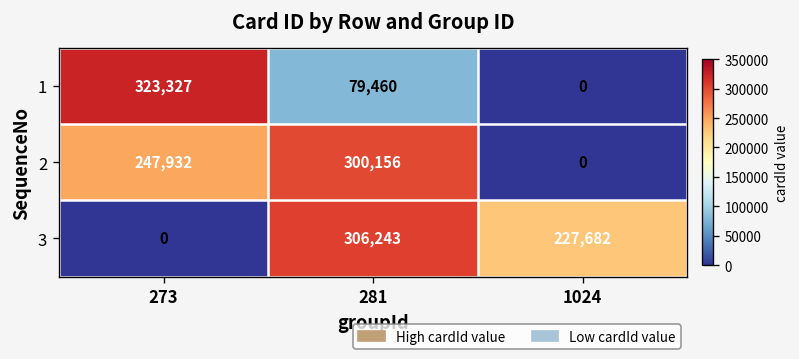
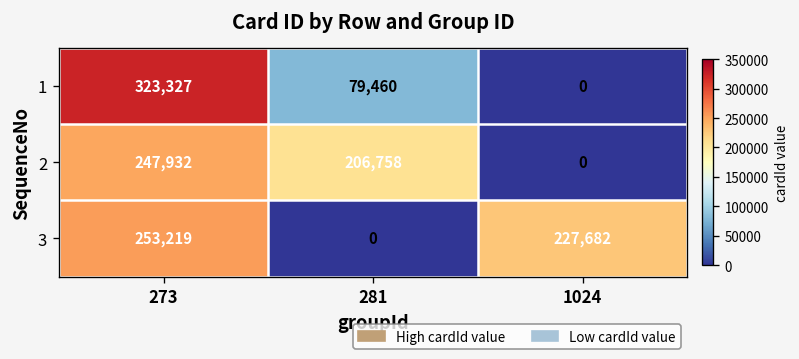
2, 281: 300,156 -> 206,758
3, 273: 0 -> 253,219
3, 281: 306,243 -> 0
